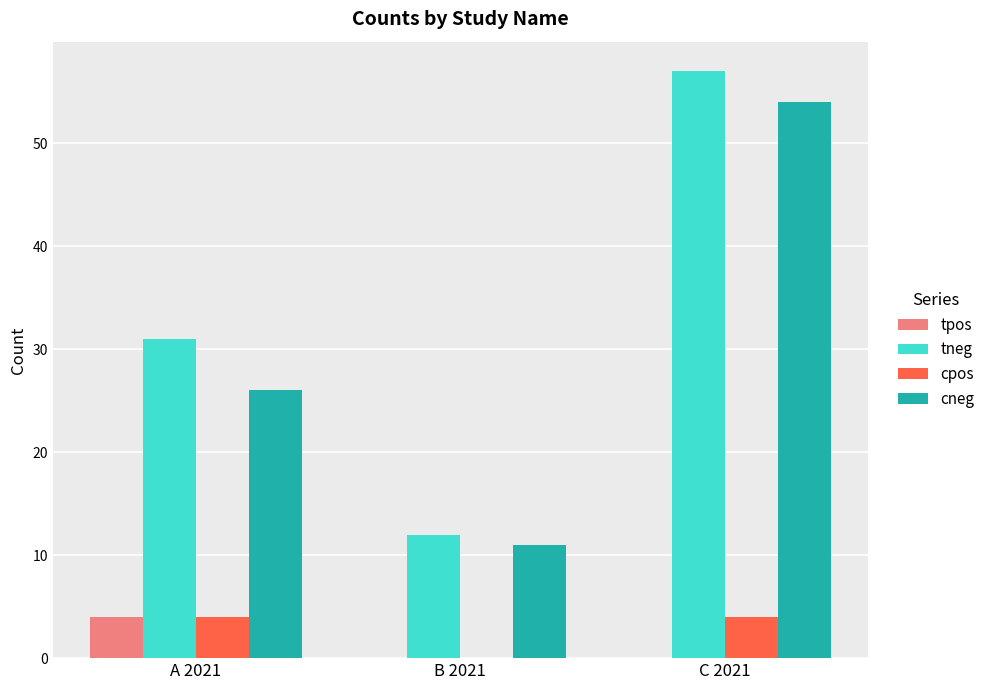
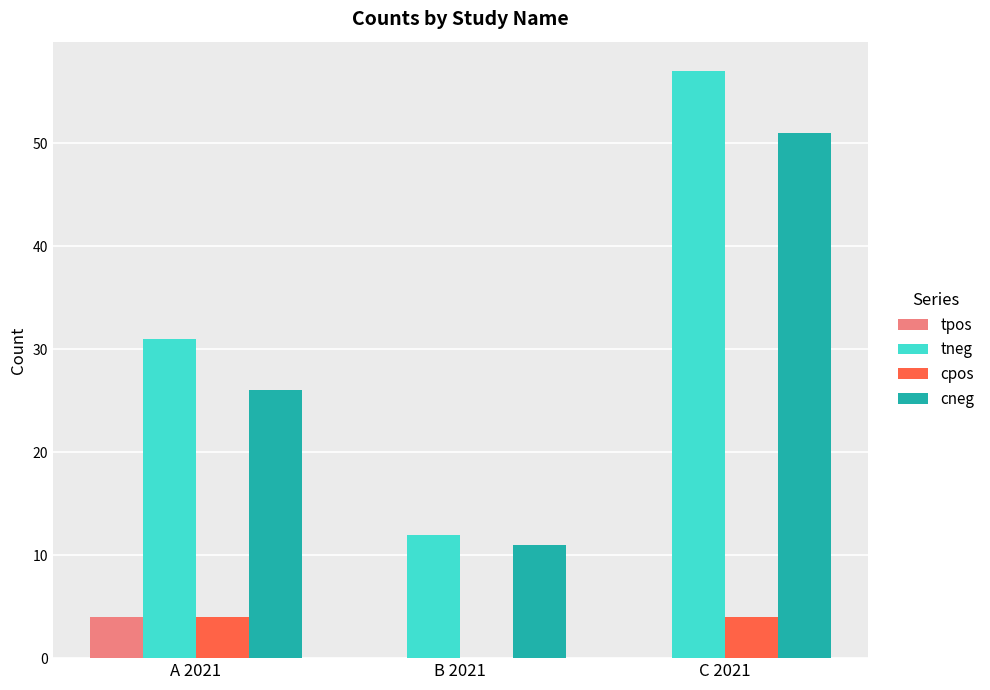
cneg, C 2021: 54 -> 51
